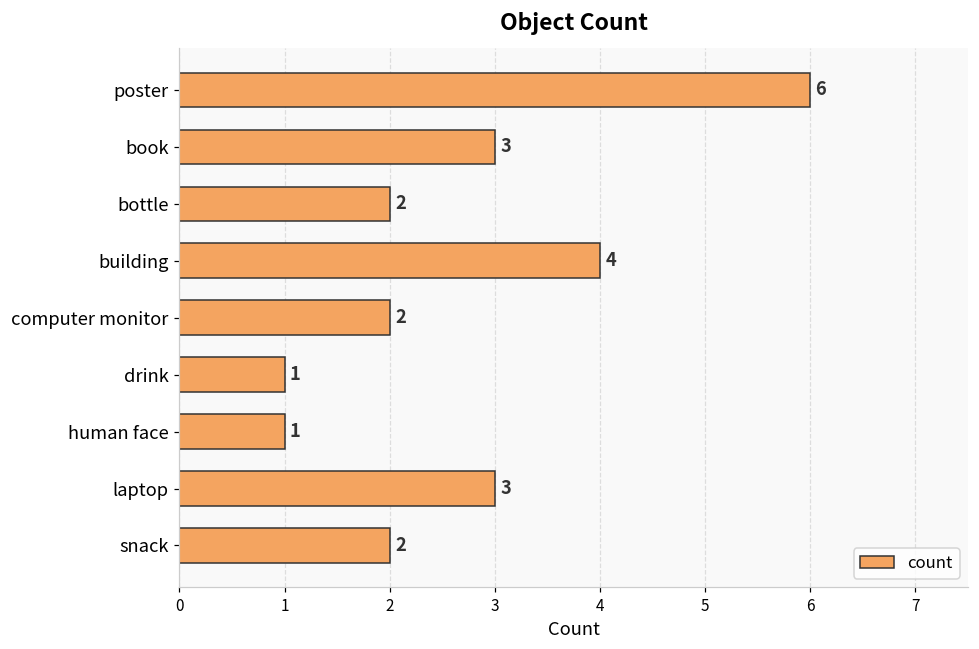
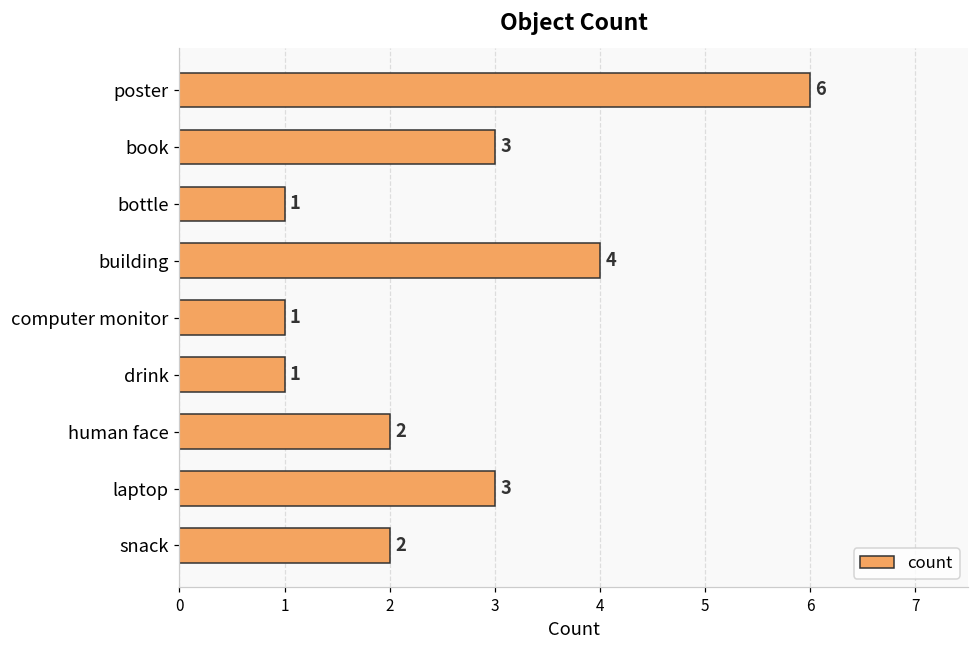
bottle: 2 -> 1
computer monitor: 2 -> 1
human face: 1 -> 2
